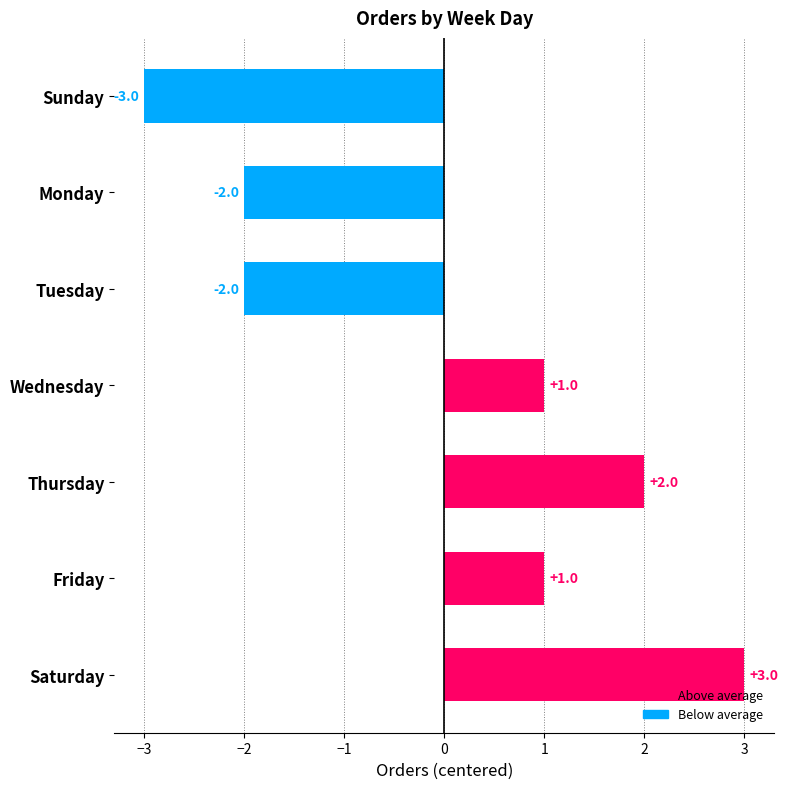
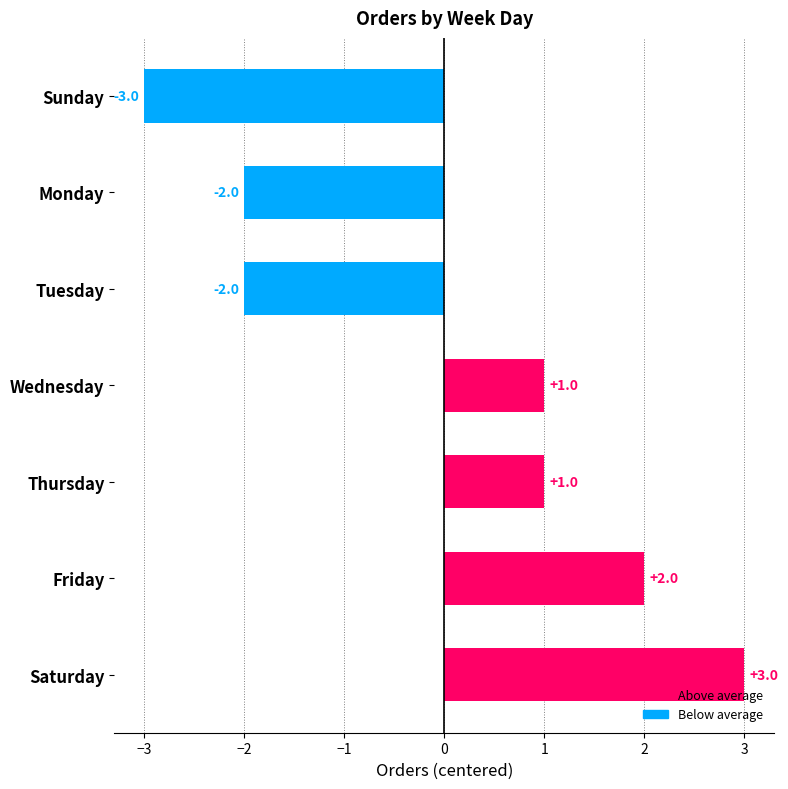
Thursday: +2.0 -> +1.0
Friday: +1.0 -> +2.0
